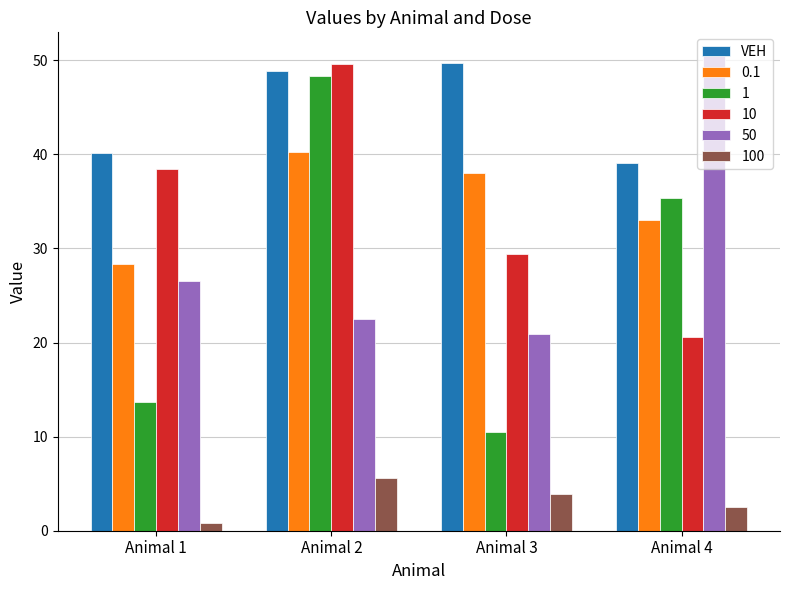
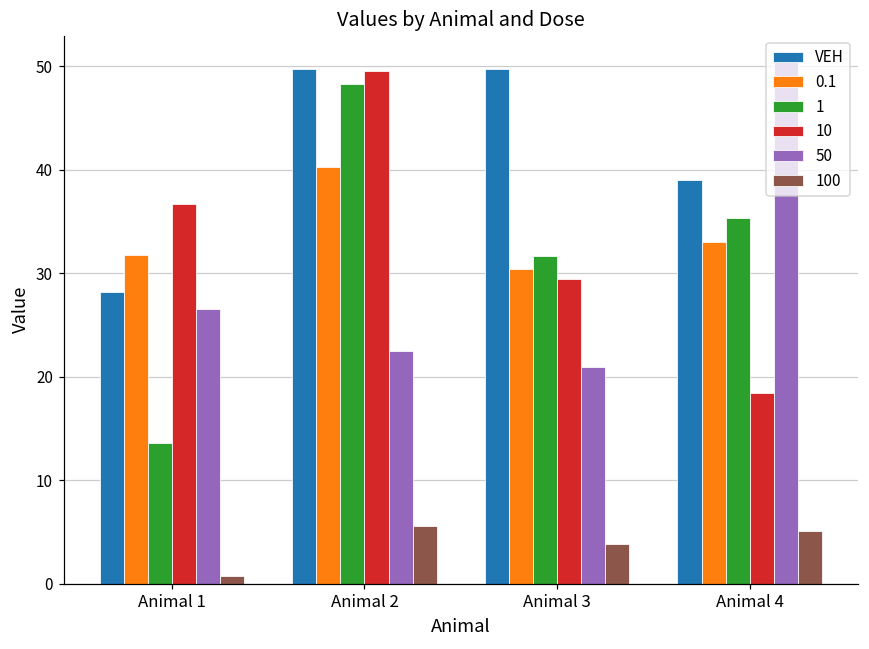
VEH, Animal 1: 40 -> 28
0.1, Animal 1: 28 -> 32
10, Animal 1: 38 -> 37
VEH, Animal 2: 49 -> 50
0.1, Animal 3: 38 -> 30
1, Animal 3: 11 -> 32
10, Animal 4: 21 -> 18
100, Animal 4: 2 -> 5
